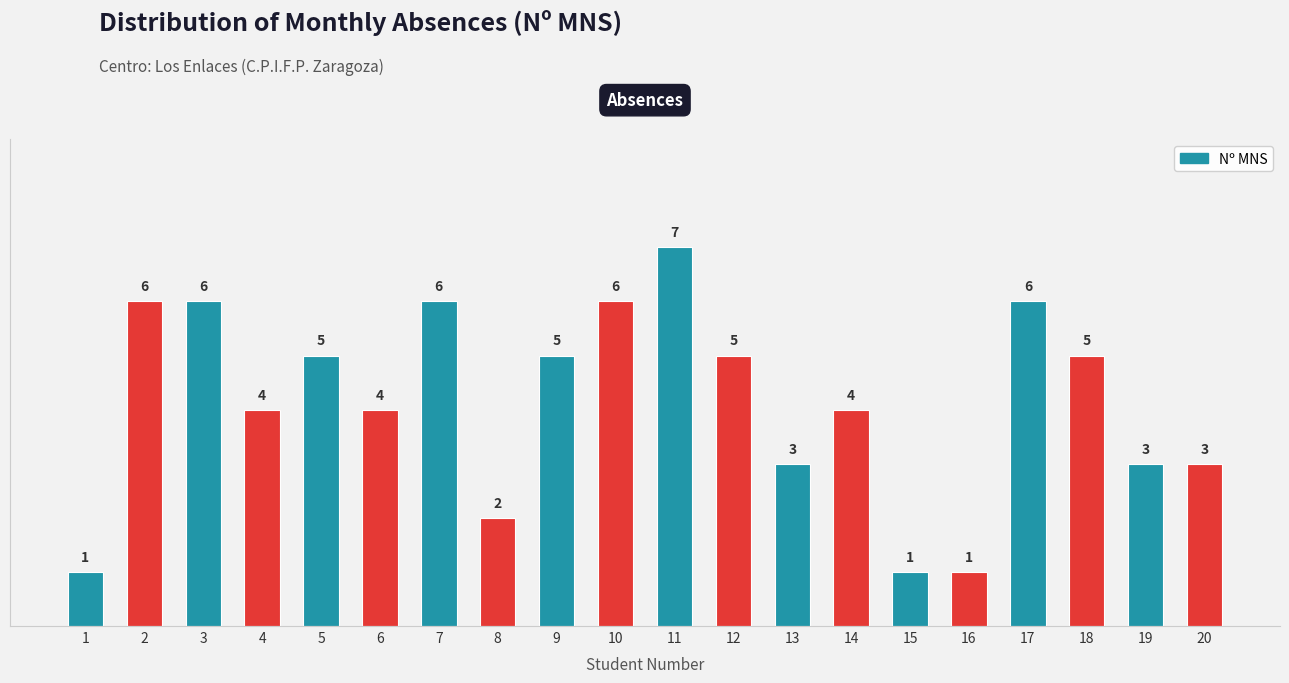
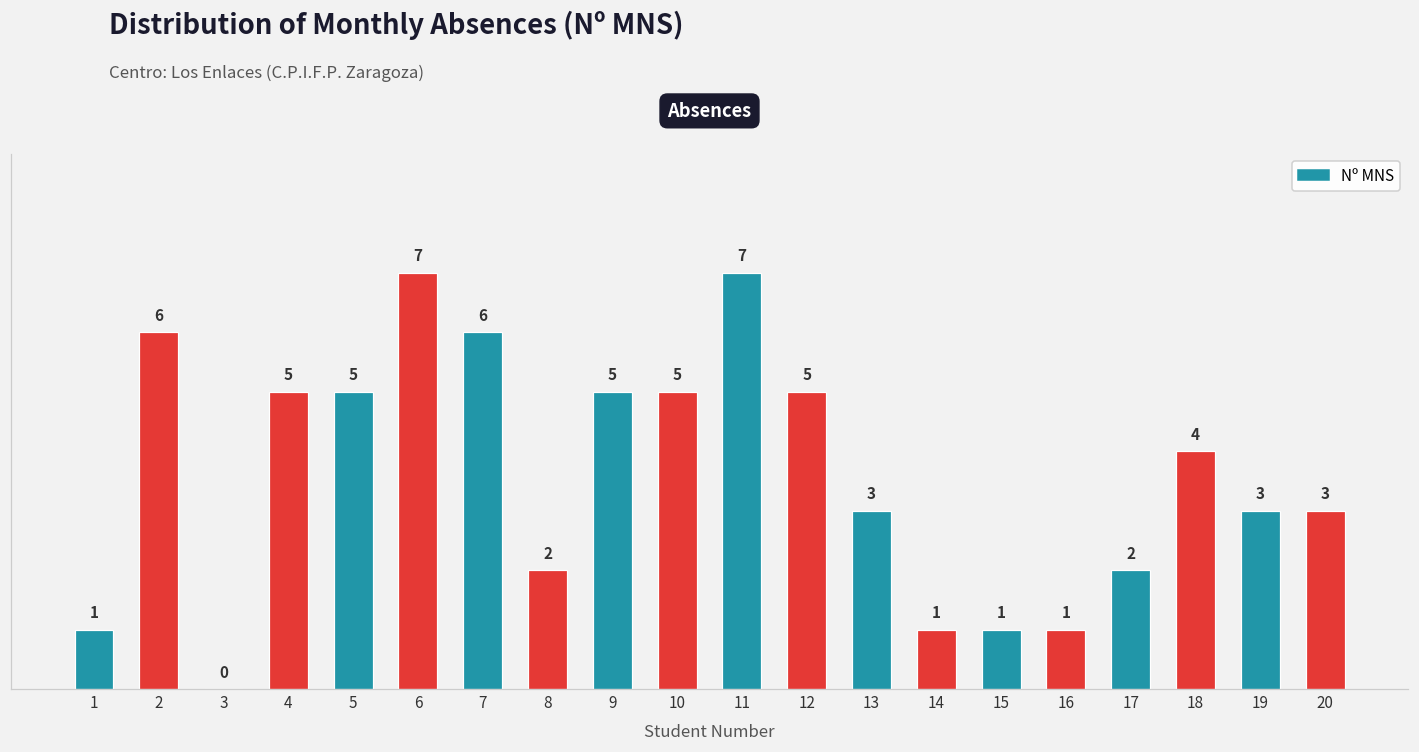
3: 6 -> 0
4: 4 -> 5
6: 4 -> 7
10: 6 -> 5
14: 4 -> 1
17: 6 -> 2
18: 5 -> 4
